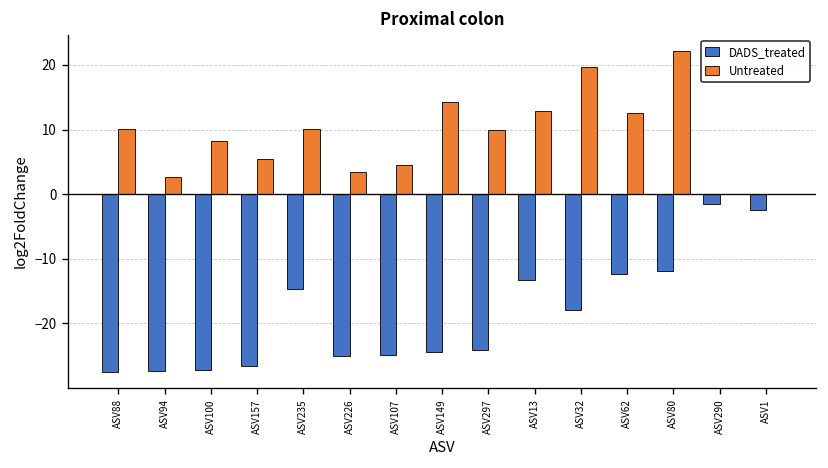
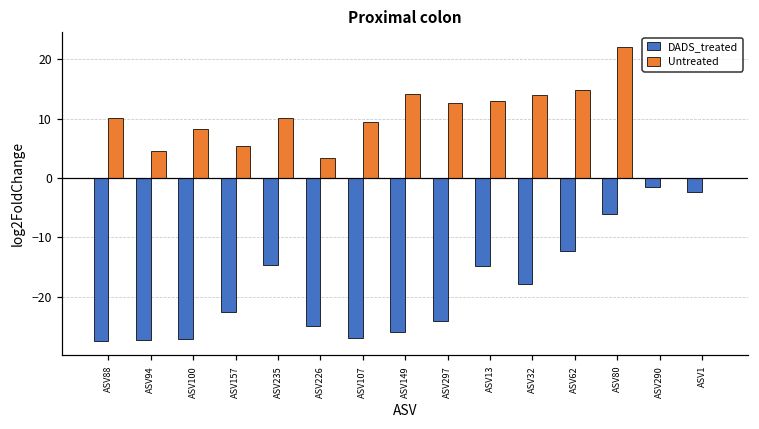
Untreated, ASV94: 3 -> 5
DADS_treated, ASV157: -27 -> -23
DADS_treated, ASV107: -25 -> -27
Untreated, ASV107: 4 -> 9
DADS_treated, ASV149: -24 -> -26
Untreated, ASV297: 10 -> 13
DADS_treated, ASV13: -13 -> -15
Untreated, ASV32: 20 -> 14
Untreated, ASV62: 13 -> 15
DADS_treated, ASV80: -12 -> -6
